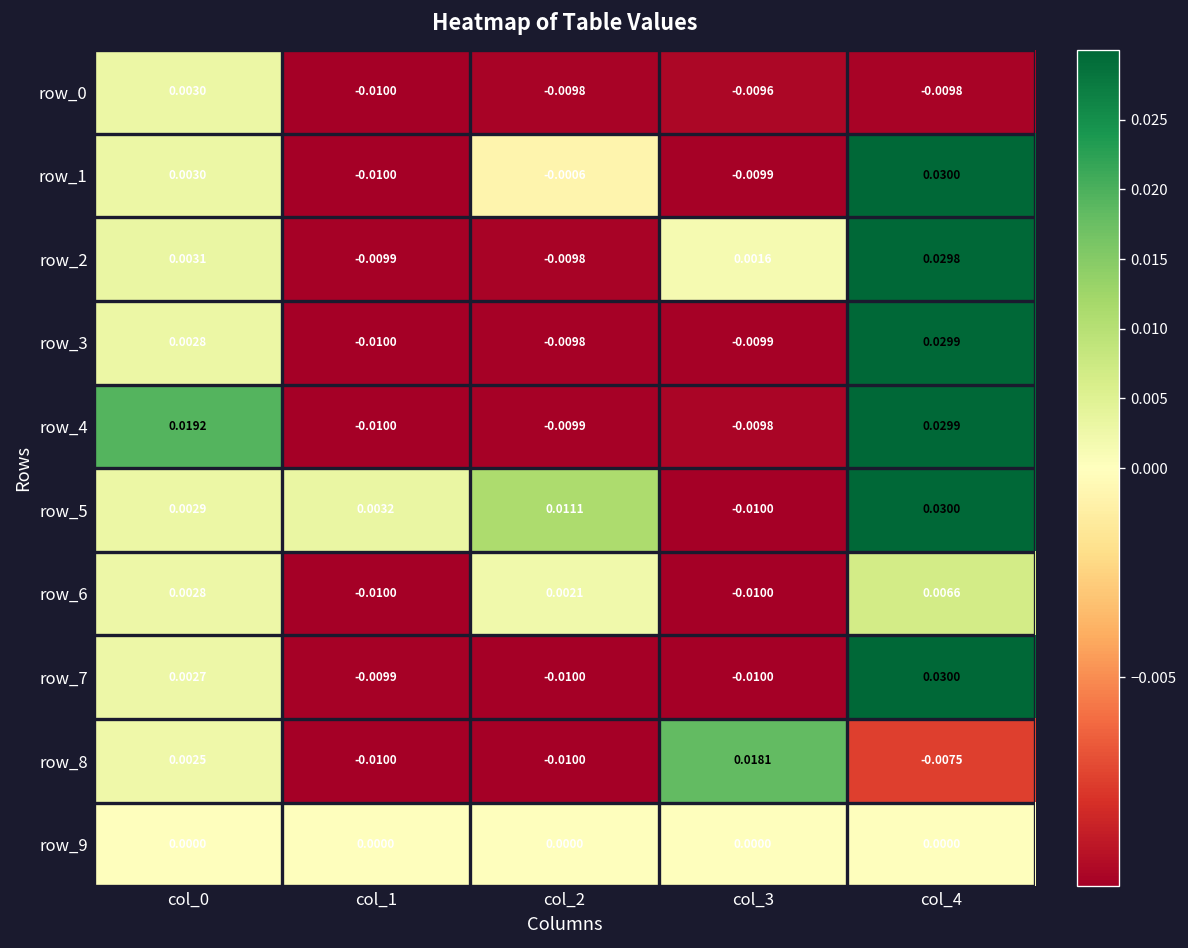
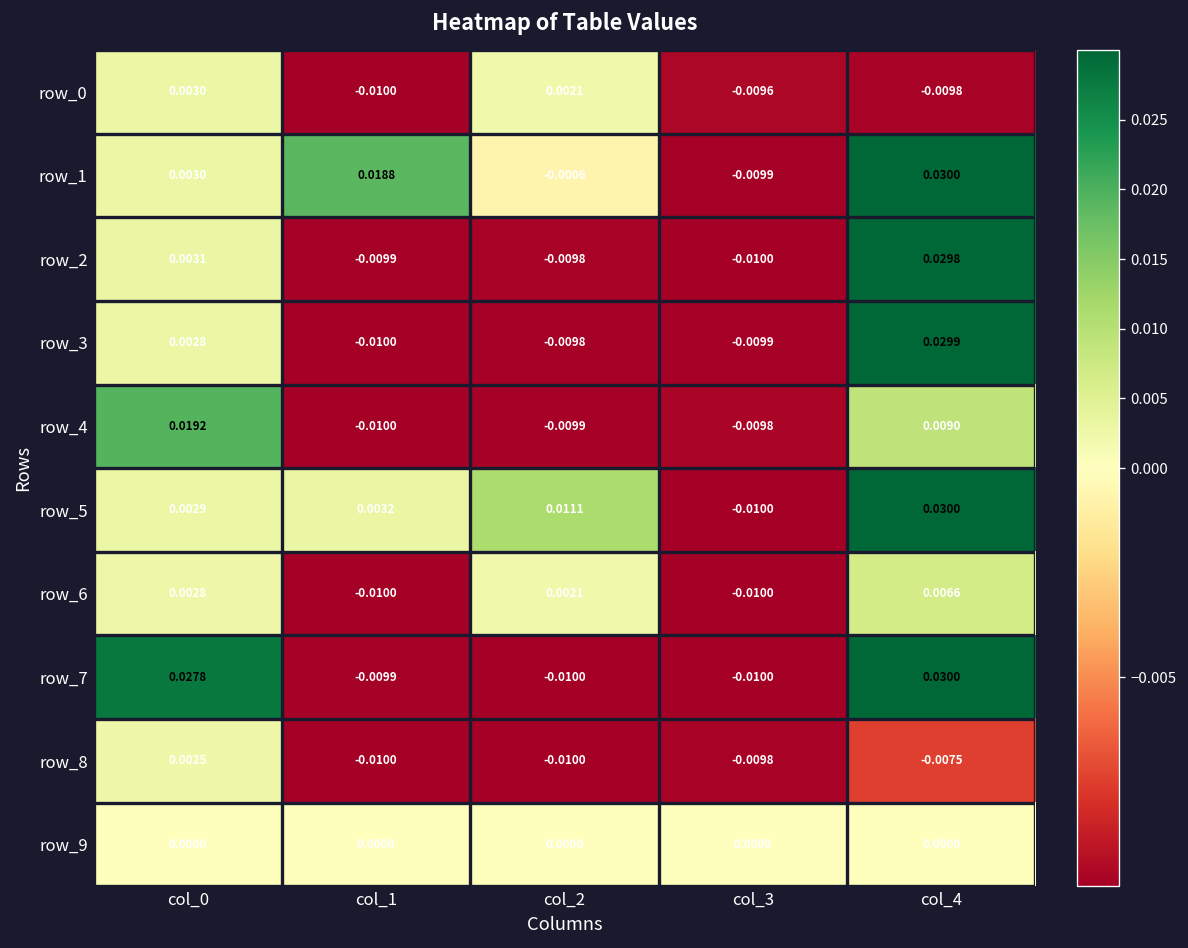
row_0, col_2: -0.0098 -> 0.0021
row_1, col_1: -0.0100 -> 0.0188
row_2, col_3: 0.0016 -> -0.0100
row_4, col_4: 0.0299 -> 0.0090
row_7, col_0: 0.0027 -> 0.0278
row_8, col_3: 0.0181 -> -0.0098
